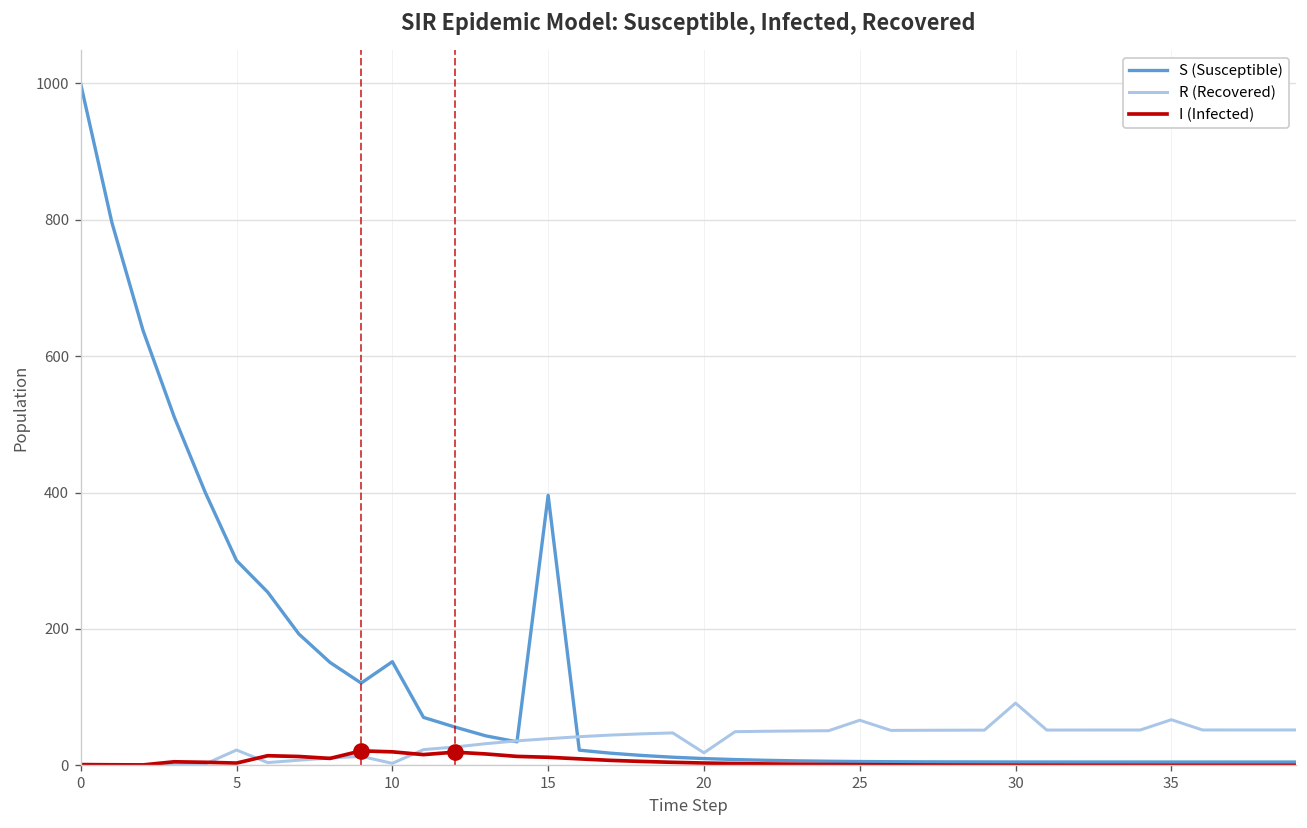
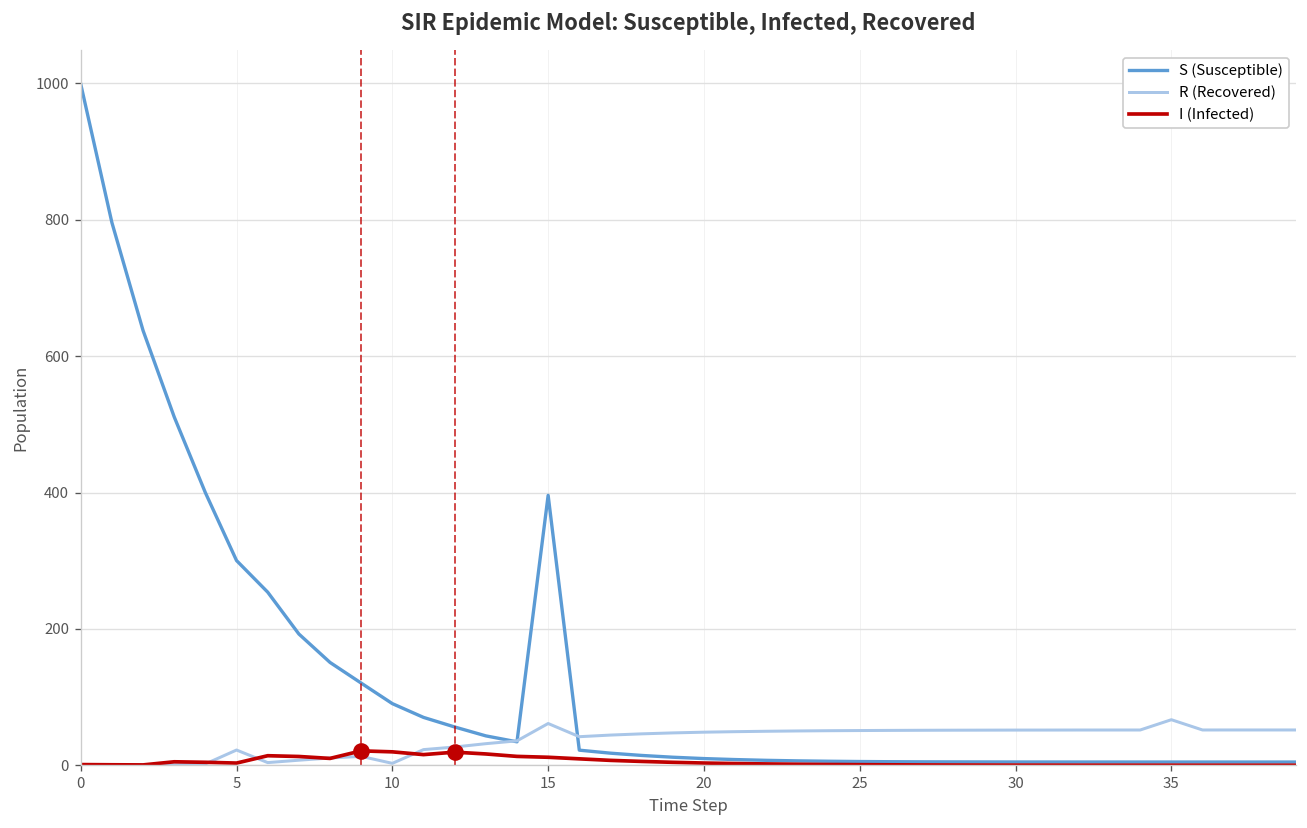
S (Susceptible), 10: 150 -> 90
R (Recovered), 15: 40 -> 60
R (Recovered), 20: 20 -> 50
R (Recovered), 25: 70 -> 50
R (Recovered), 30: 90 -> 50
